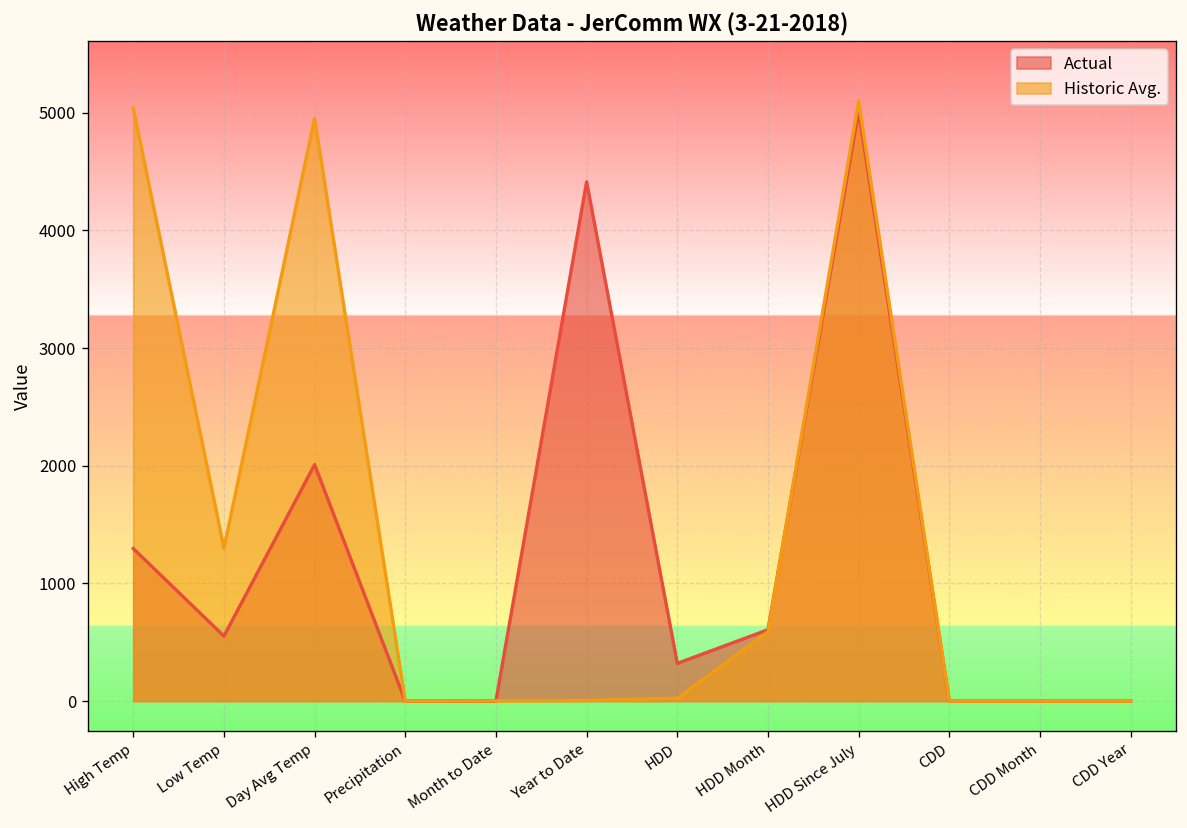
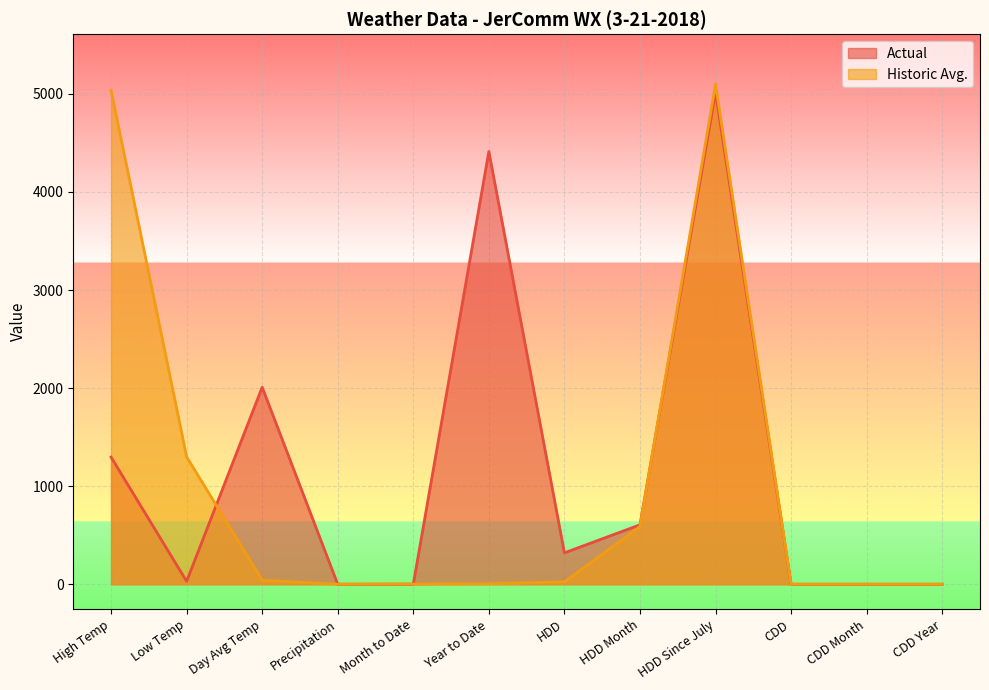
Actual, Low Temp: 600 -> 0
Historic Avg., Day Avg Temp: 5000 -> 0
